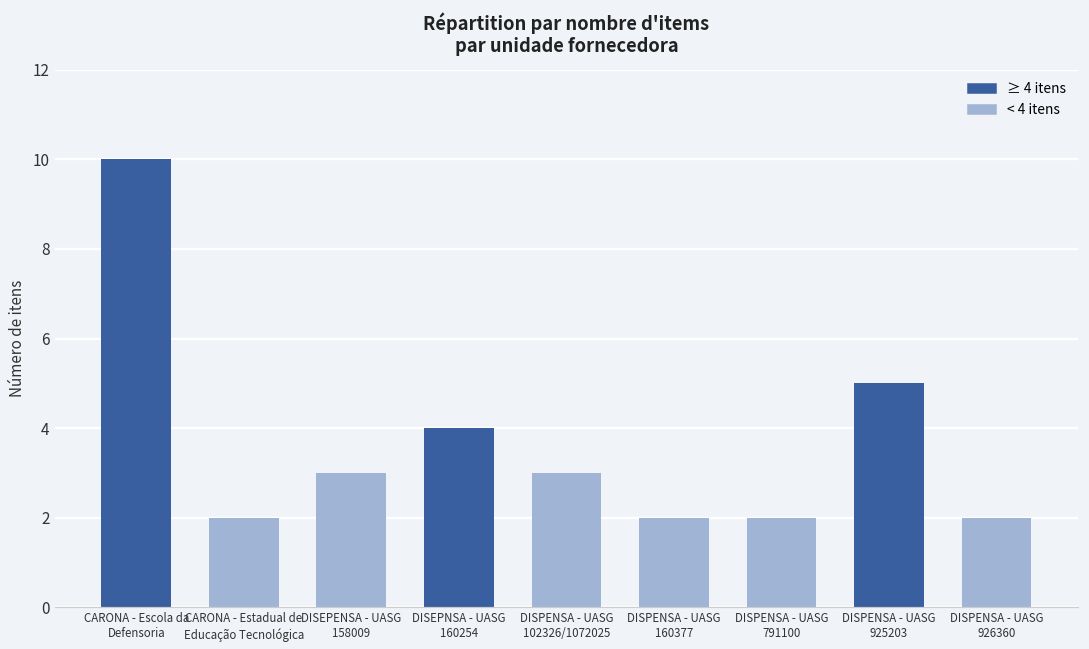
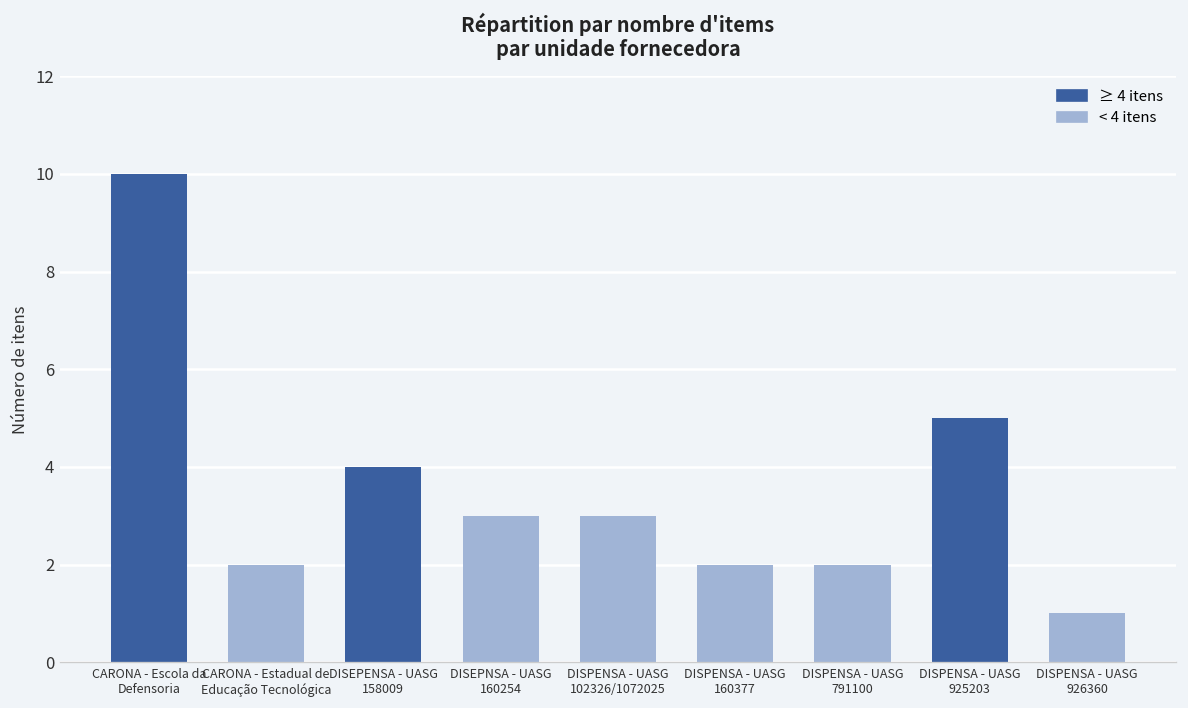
DISEPENSA - UASG 158009: 3 -> 4
DISEPNSA - UASG 160254: 4 -> 3
DISPENSA - UASG 926360: 2 -> 1
